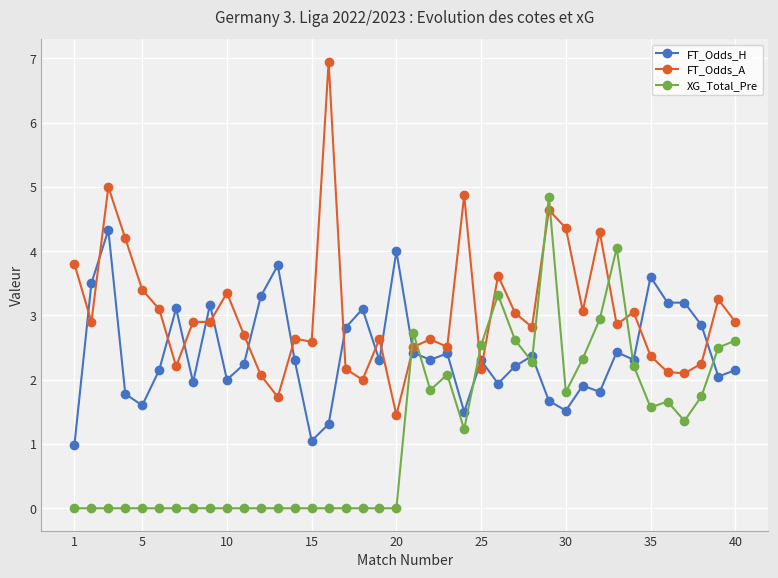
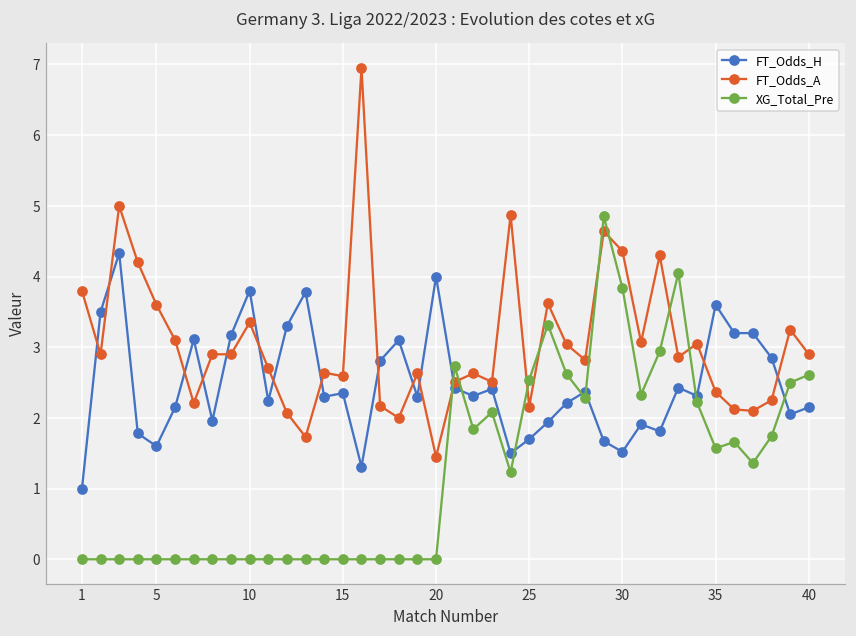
FT_Odds_A, 5: 3.4 -> 3.6
FT_Odds_H, 10: 2.0 -> 3.8
FT_Odds_H, 15: 1.1 -> 2.4
FT_Odds_H, 25: 2.3 -> 1.7
XG_Total_Pre, 30: 1.8 -> 3.8
